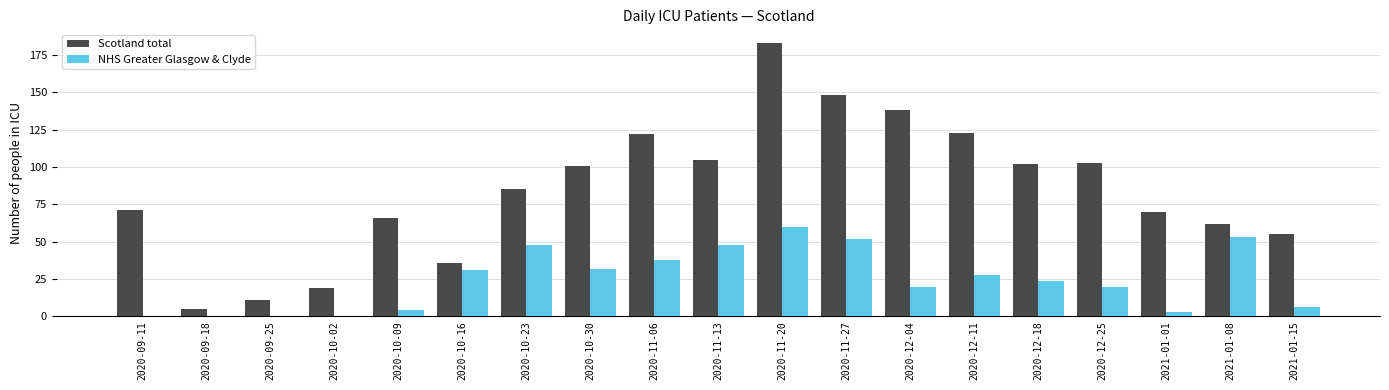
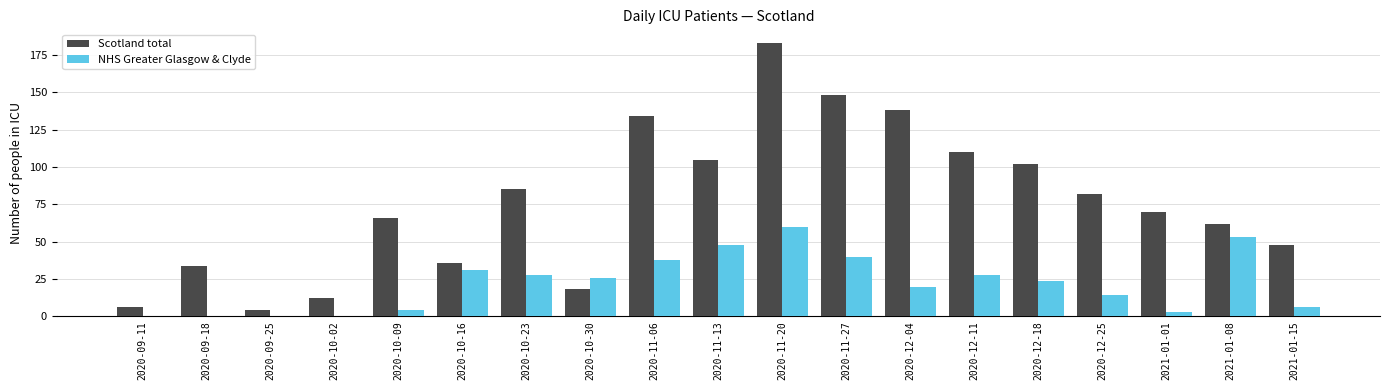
Scotland total, 2020-09-11: 71 -> 6
Scotland total, 2020-09-18: 5 -> 34
Scotland total, 2020-09-25: 11 -> 4
Scotland total, 2020-10-02: 19 -> 12
NHS Greater Glasgow & Clyde, 2020-10-23: 48 -> 28
Scotland total, 2020-10-30: 101 -> 18
NHS Greater Glasgow & Clyde, 2020-10-30: 32 -> 26
Scotland total, 2020-11-06: 122 -> 134
NHS Greater Glasgow & Clyde, 2020-11-27: 52 -> 40
Scotland total, 2020-12-11: 123 -> 110
Scotland total, 2020-12-25: 103 -> 82
NHS Greater Glasgow & Clyde, 2020-12-25: 20 -> 14
Scotland total, 2021-01-15: 55 -> 48
